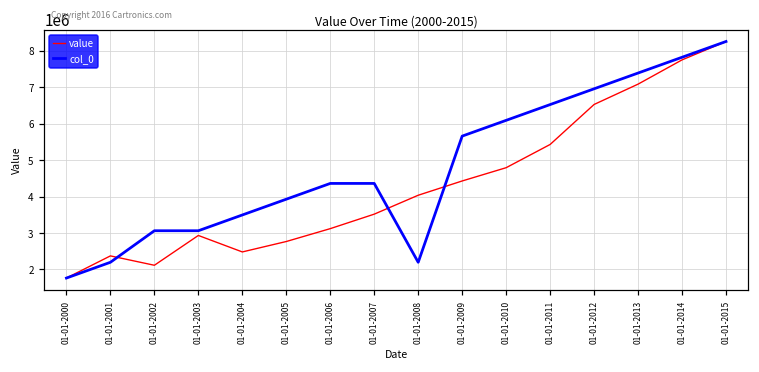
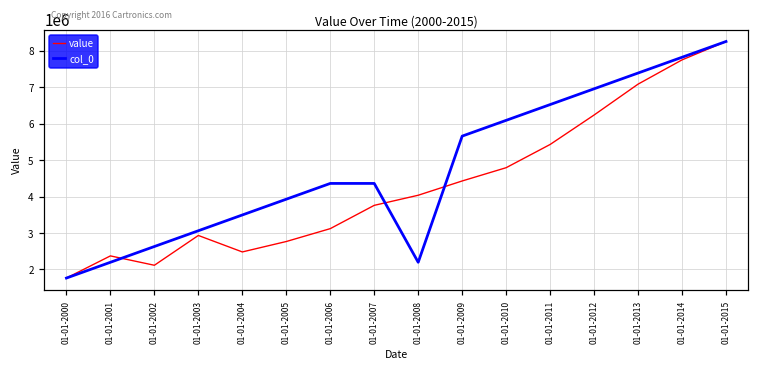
col_0, 01-01-2002: 3100000 -> 2600000
value, 01-01-2007: 3500000 -> 3800000
value, 01-01-2012: 6500000 -> 6200000
